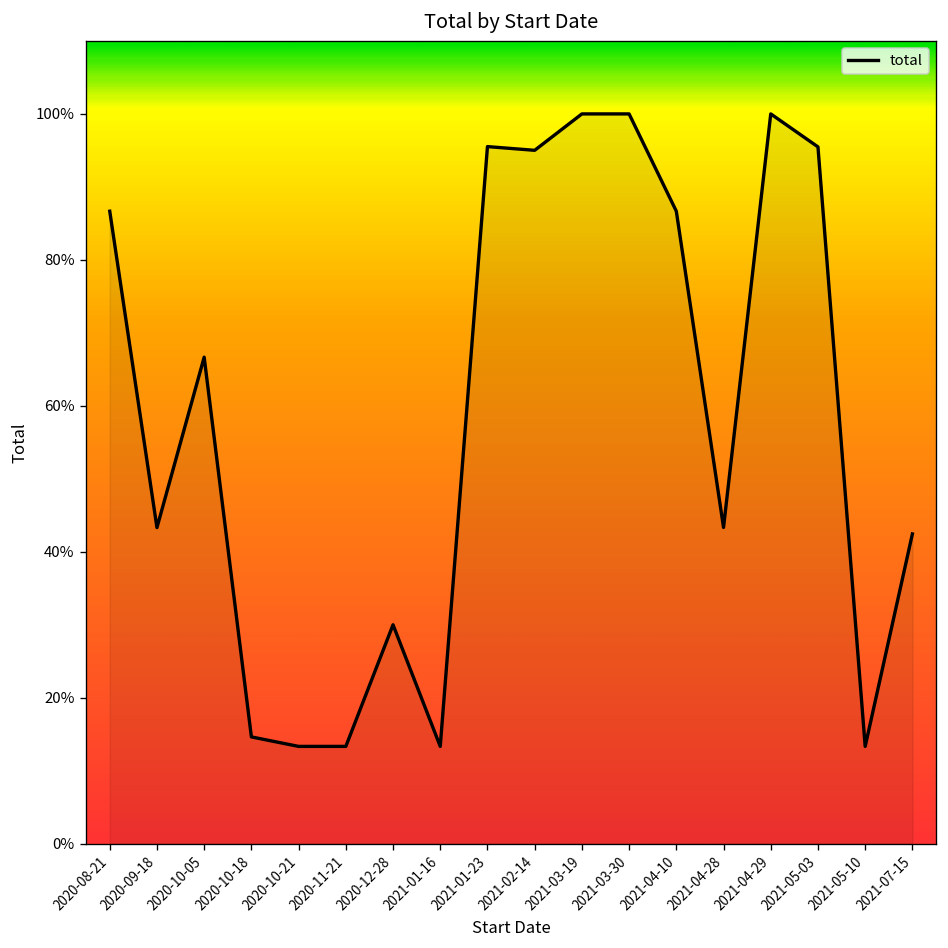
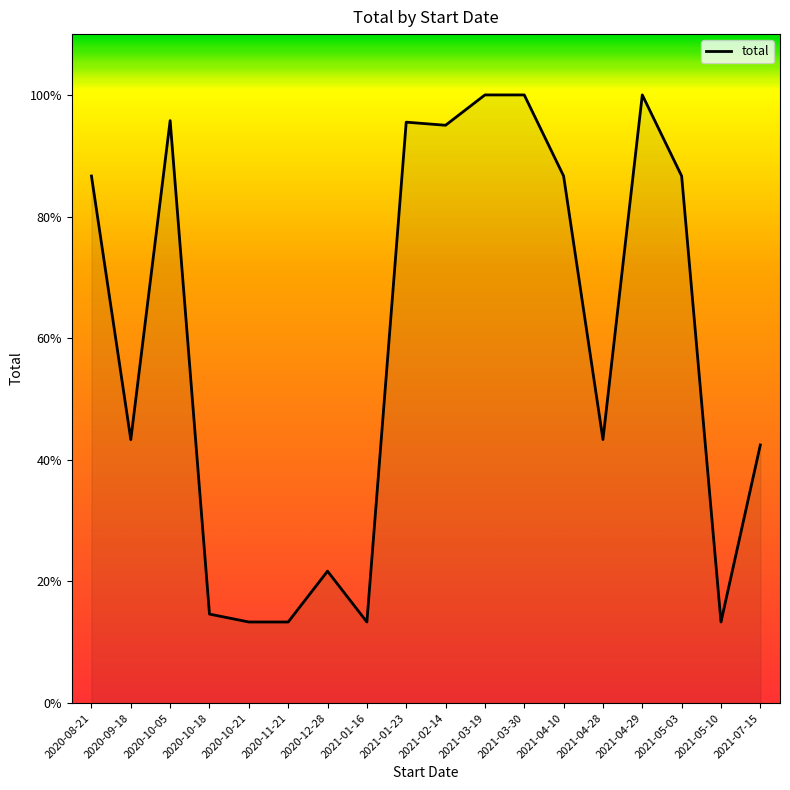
2020-10-05: 67% -> 96%
2020-12-28: 30% -> 22%
2021-05-03: 95% -> 87%
